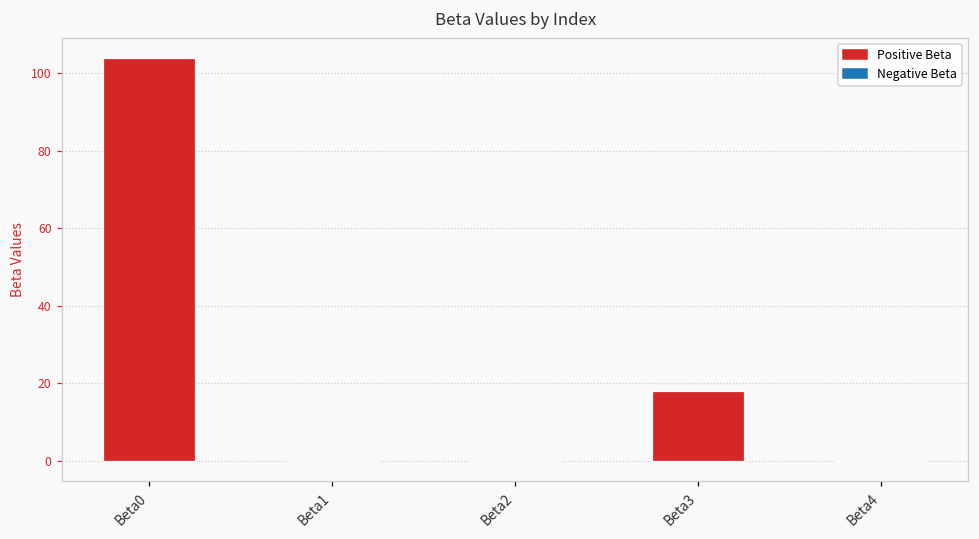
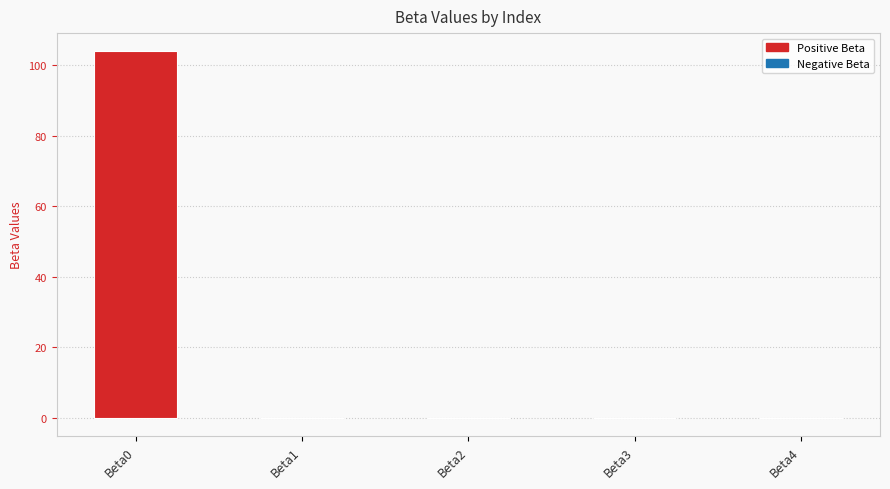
Beta3: 18 -> 0
